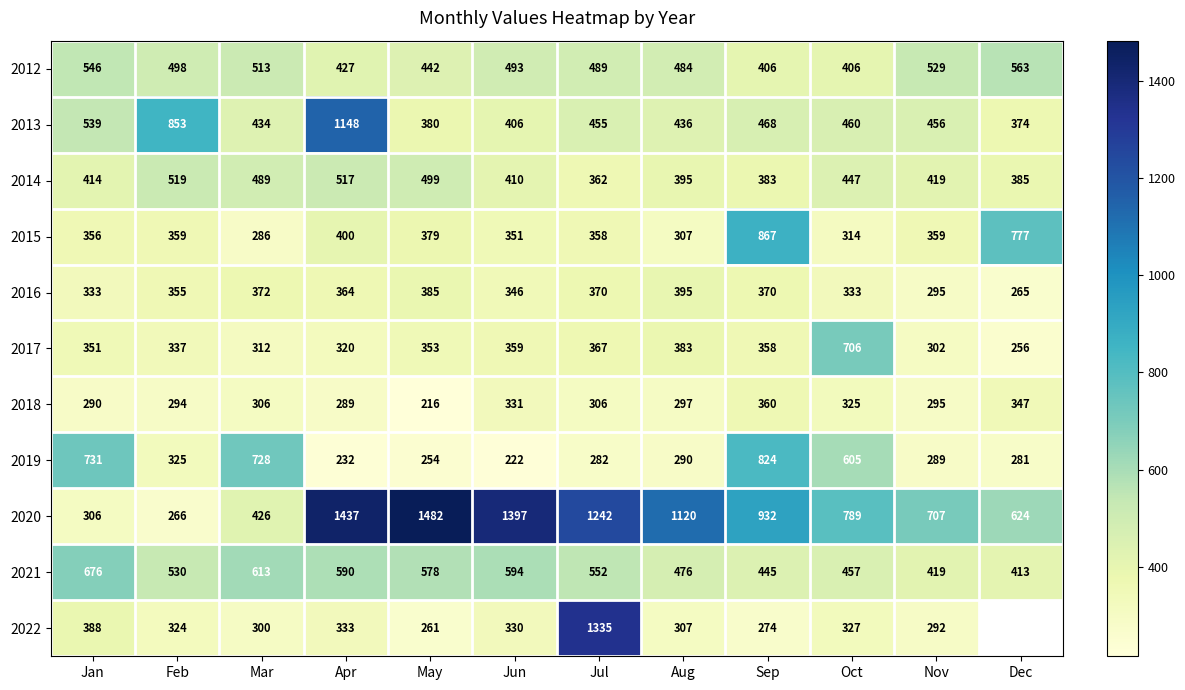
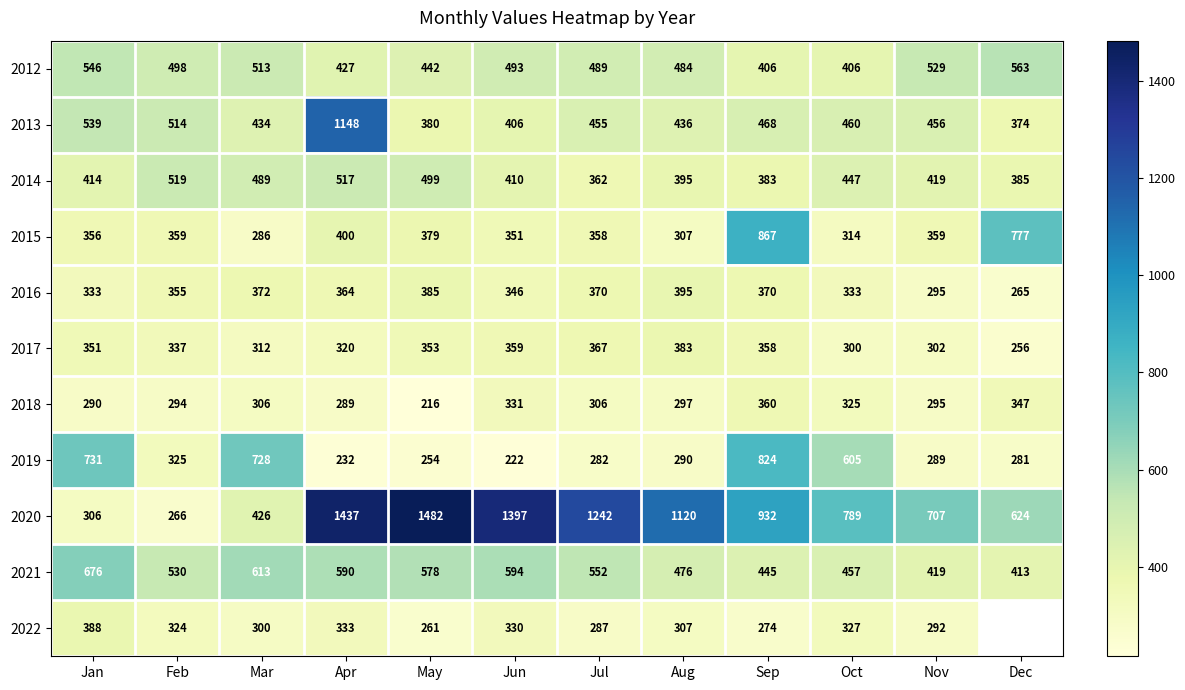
2013, Feb: 853 -> 514
2017, Oct: 706 -> 300
2022, Jul: 1335 -> 287
